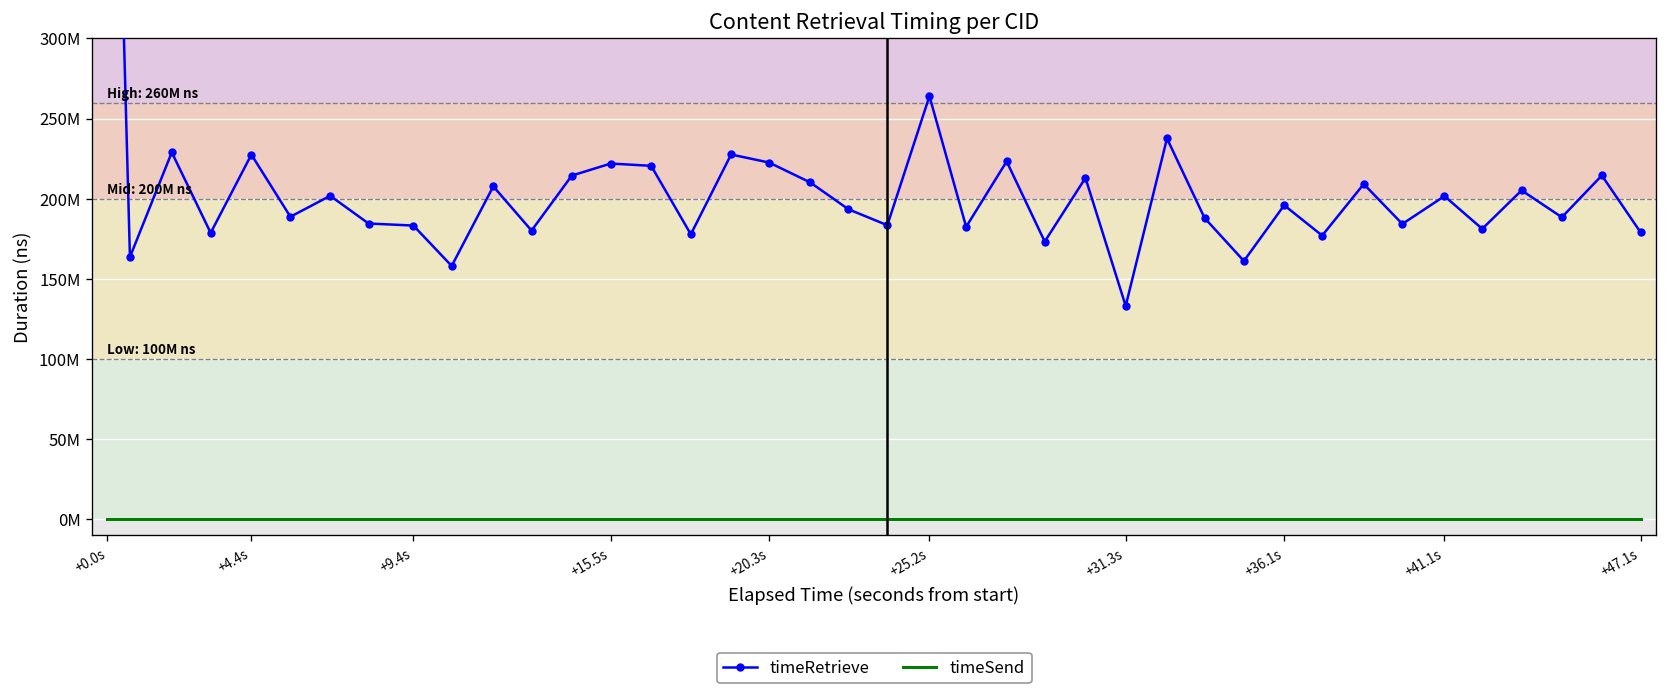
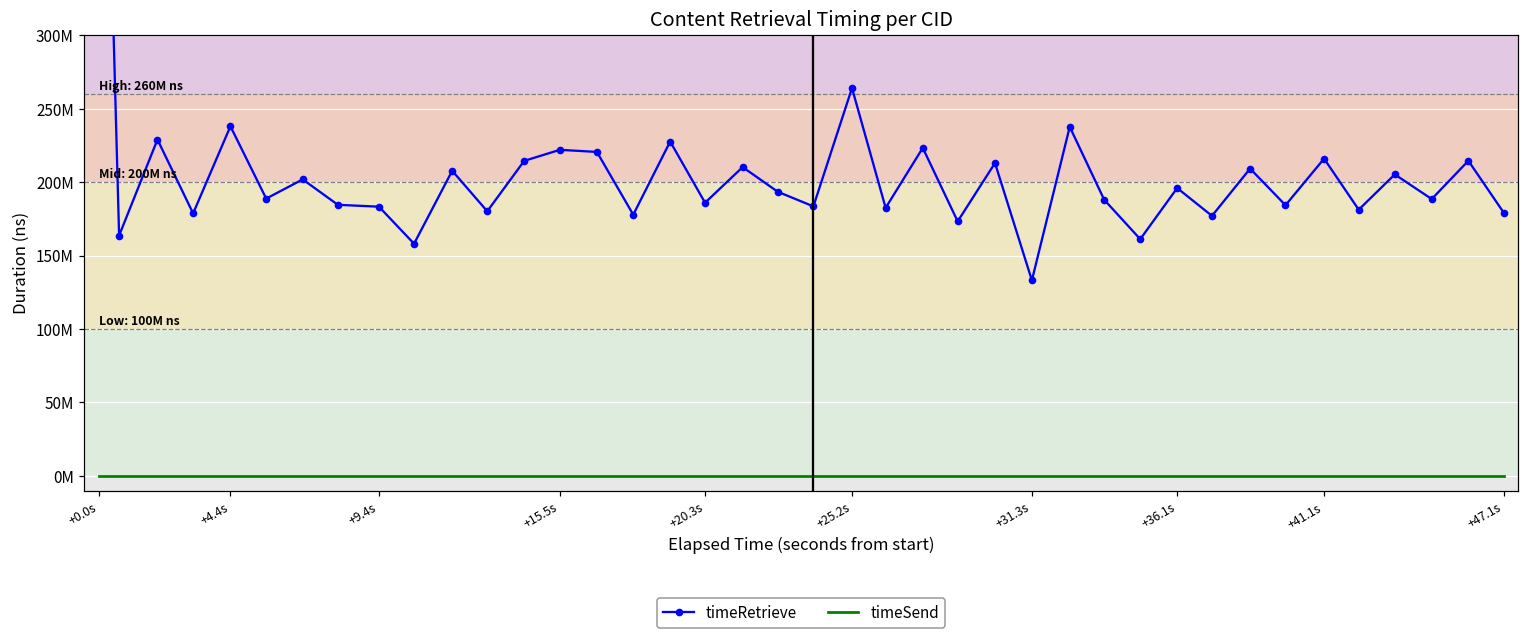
timeRetrieve, +4.4s: 228000000 -> 238000000
timeRetrieve, +20.3s: 223000000 -> 186000000
timeRetrieve, +41.1s: 202000000 -> 216000000
